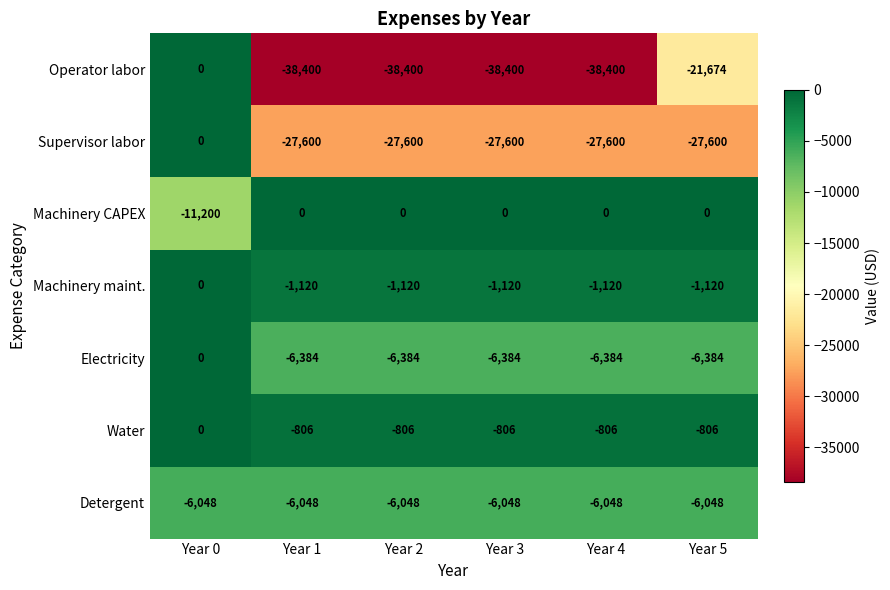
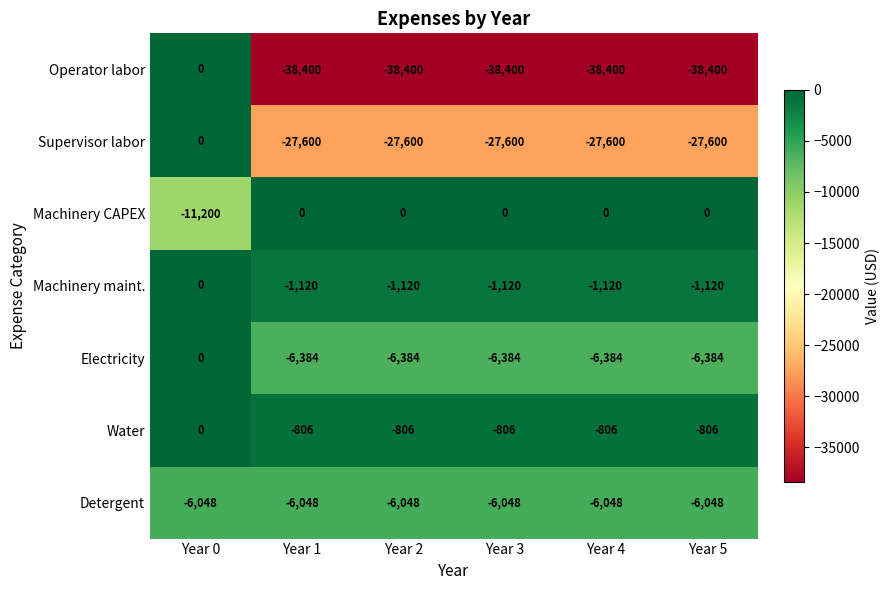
Operator labor, Year 5: -21,674 -> -38,400
